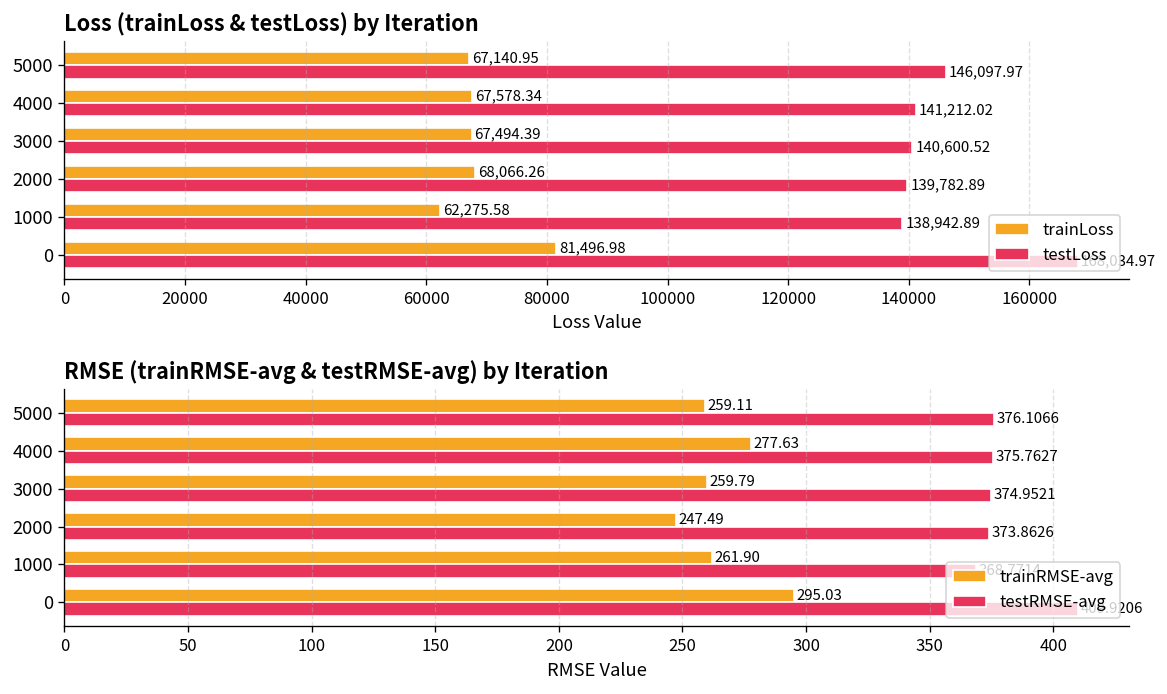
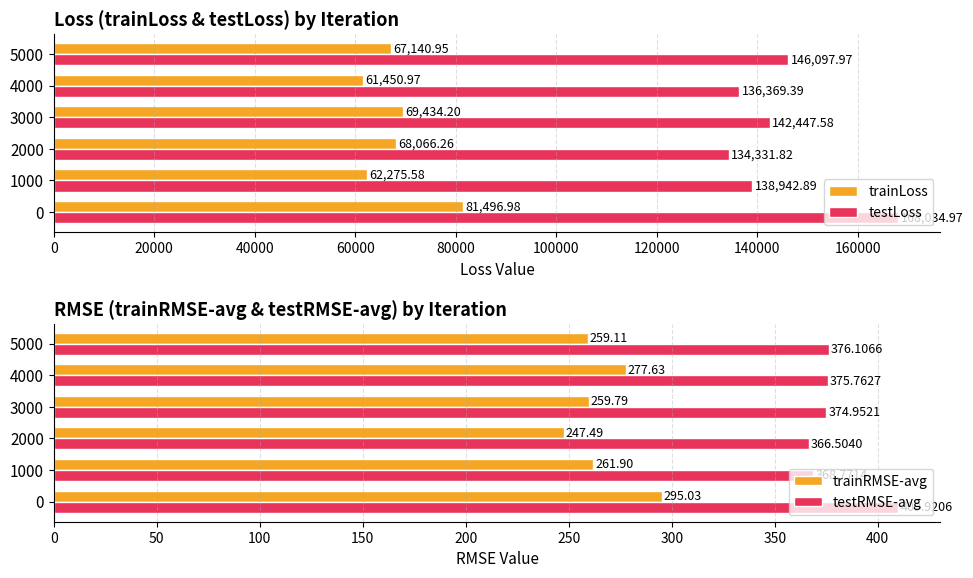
Loss (trainLoss & testLoss) by Iteration, trainLoss, 4000: 67,578.34 -> 61,450.97
Loss (trainLoss & testLoss) by Iteration, testLoss, 4000: 141,212.02 -> 136,369.39
Loss (trainLoss & testLoss) by Iteration, trainLoss, 3000: 67,494.39 -> 69,434.20
Loss (trainLoss & testLoss) by Iteration, testLoss, 3000: 140,600.52 -> 142,447.58
Loss (trainLoss & testLoss) by Iteration, testLoss, 2000: 139,782.89 -> 134,331.82
RMSE (trainRMSE-avg & testRMSE-avg) by Iteration, testRMSE-avg, 2000: 373.8626 -> 366.5040
